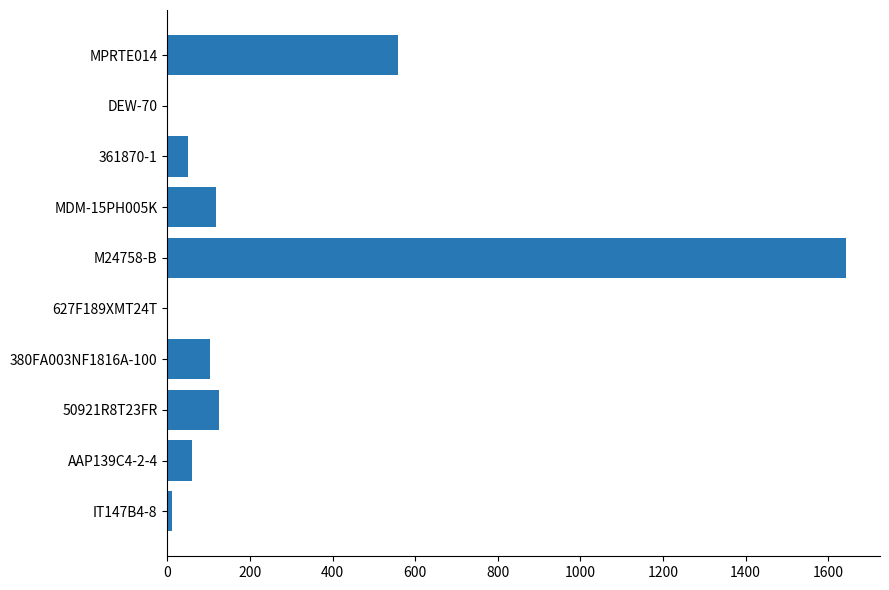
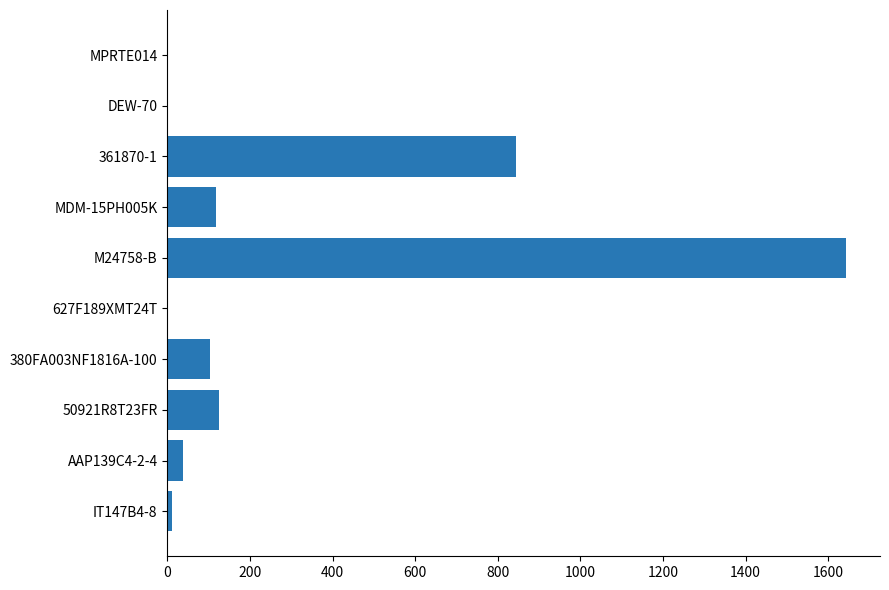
MPRTE014: 560 -> 0
361870-1: 50 -> 840
AAP139C4-2-4: 60 -> 40
